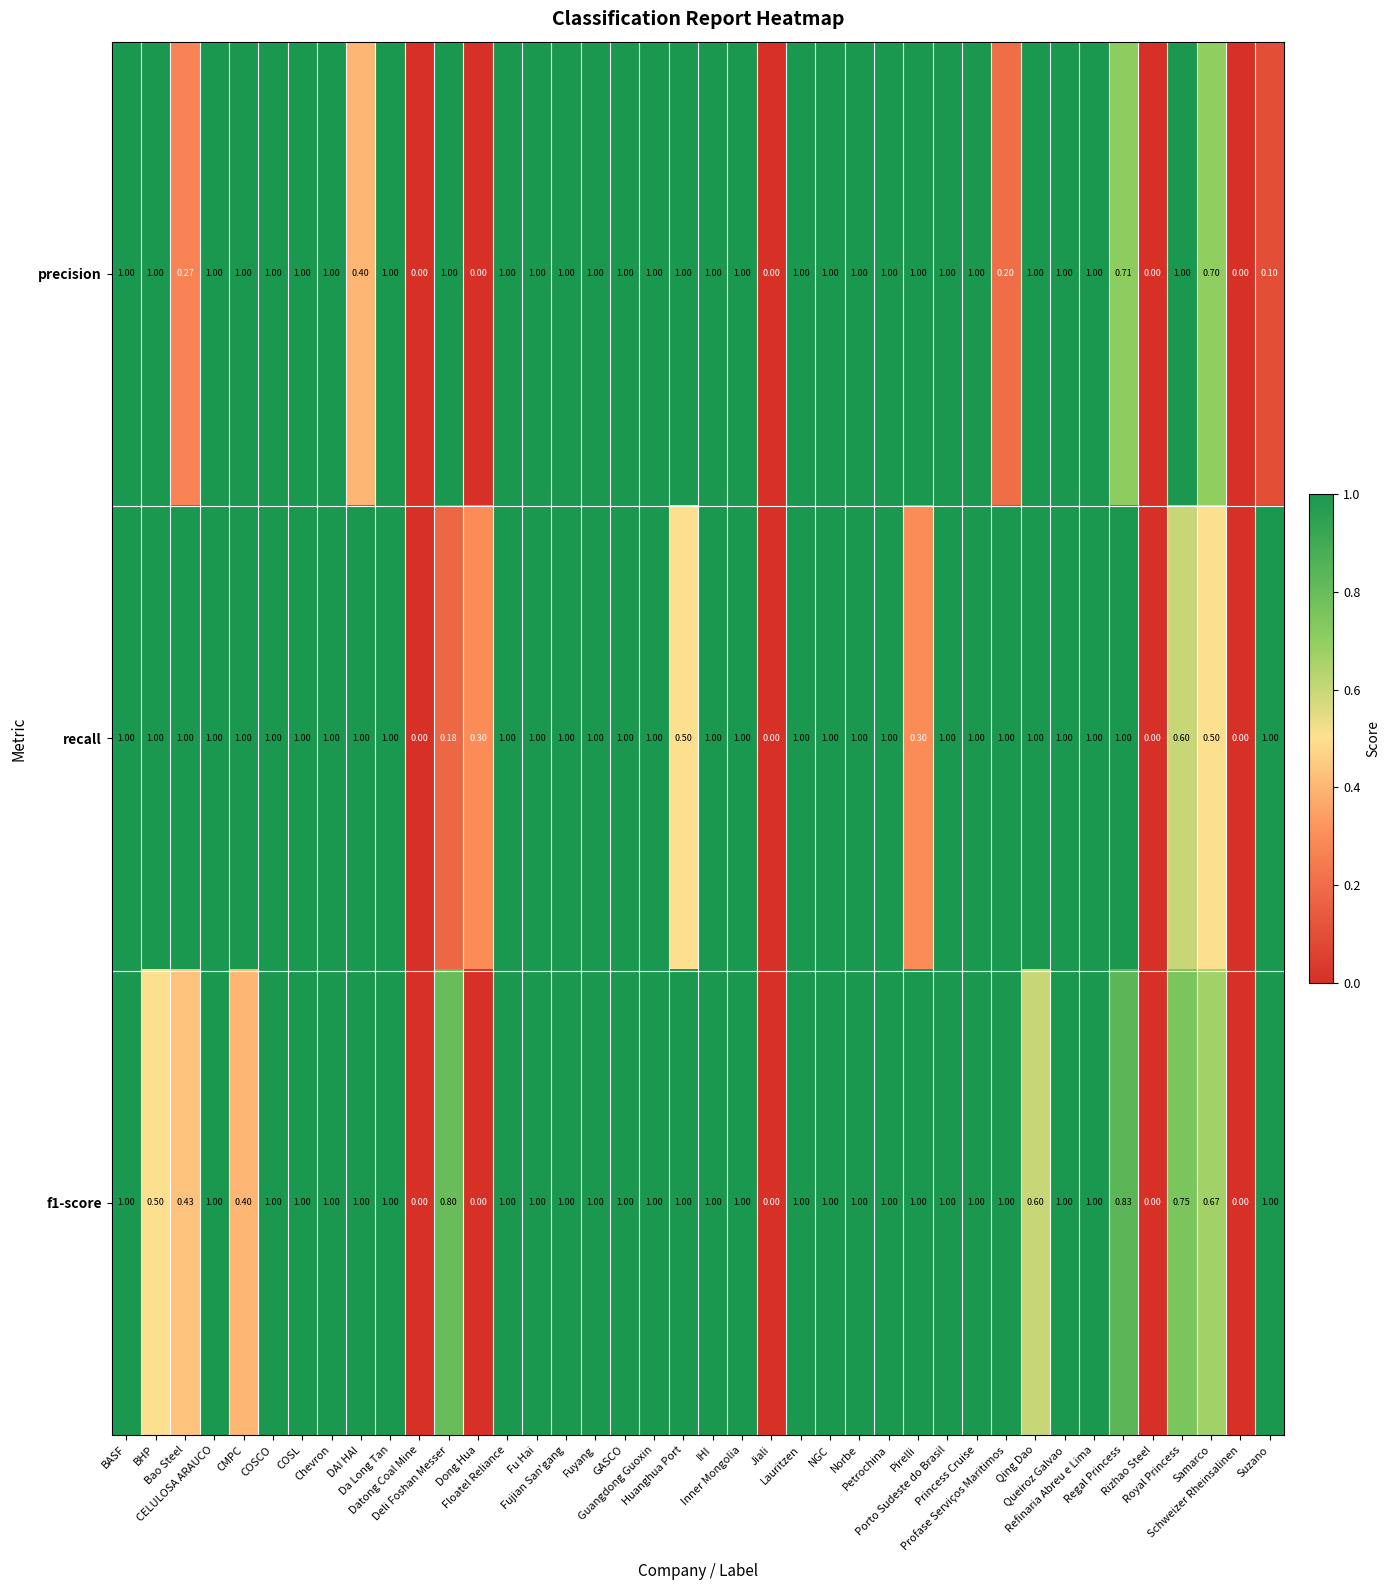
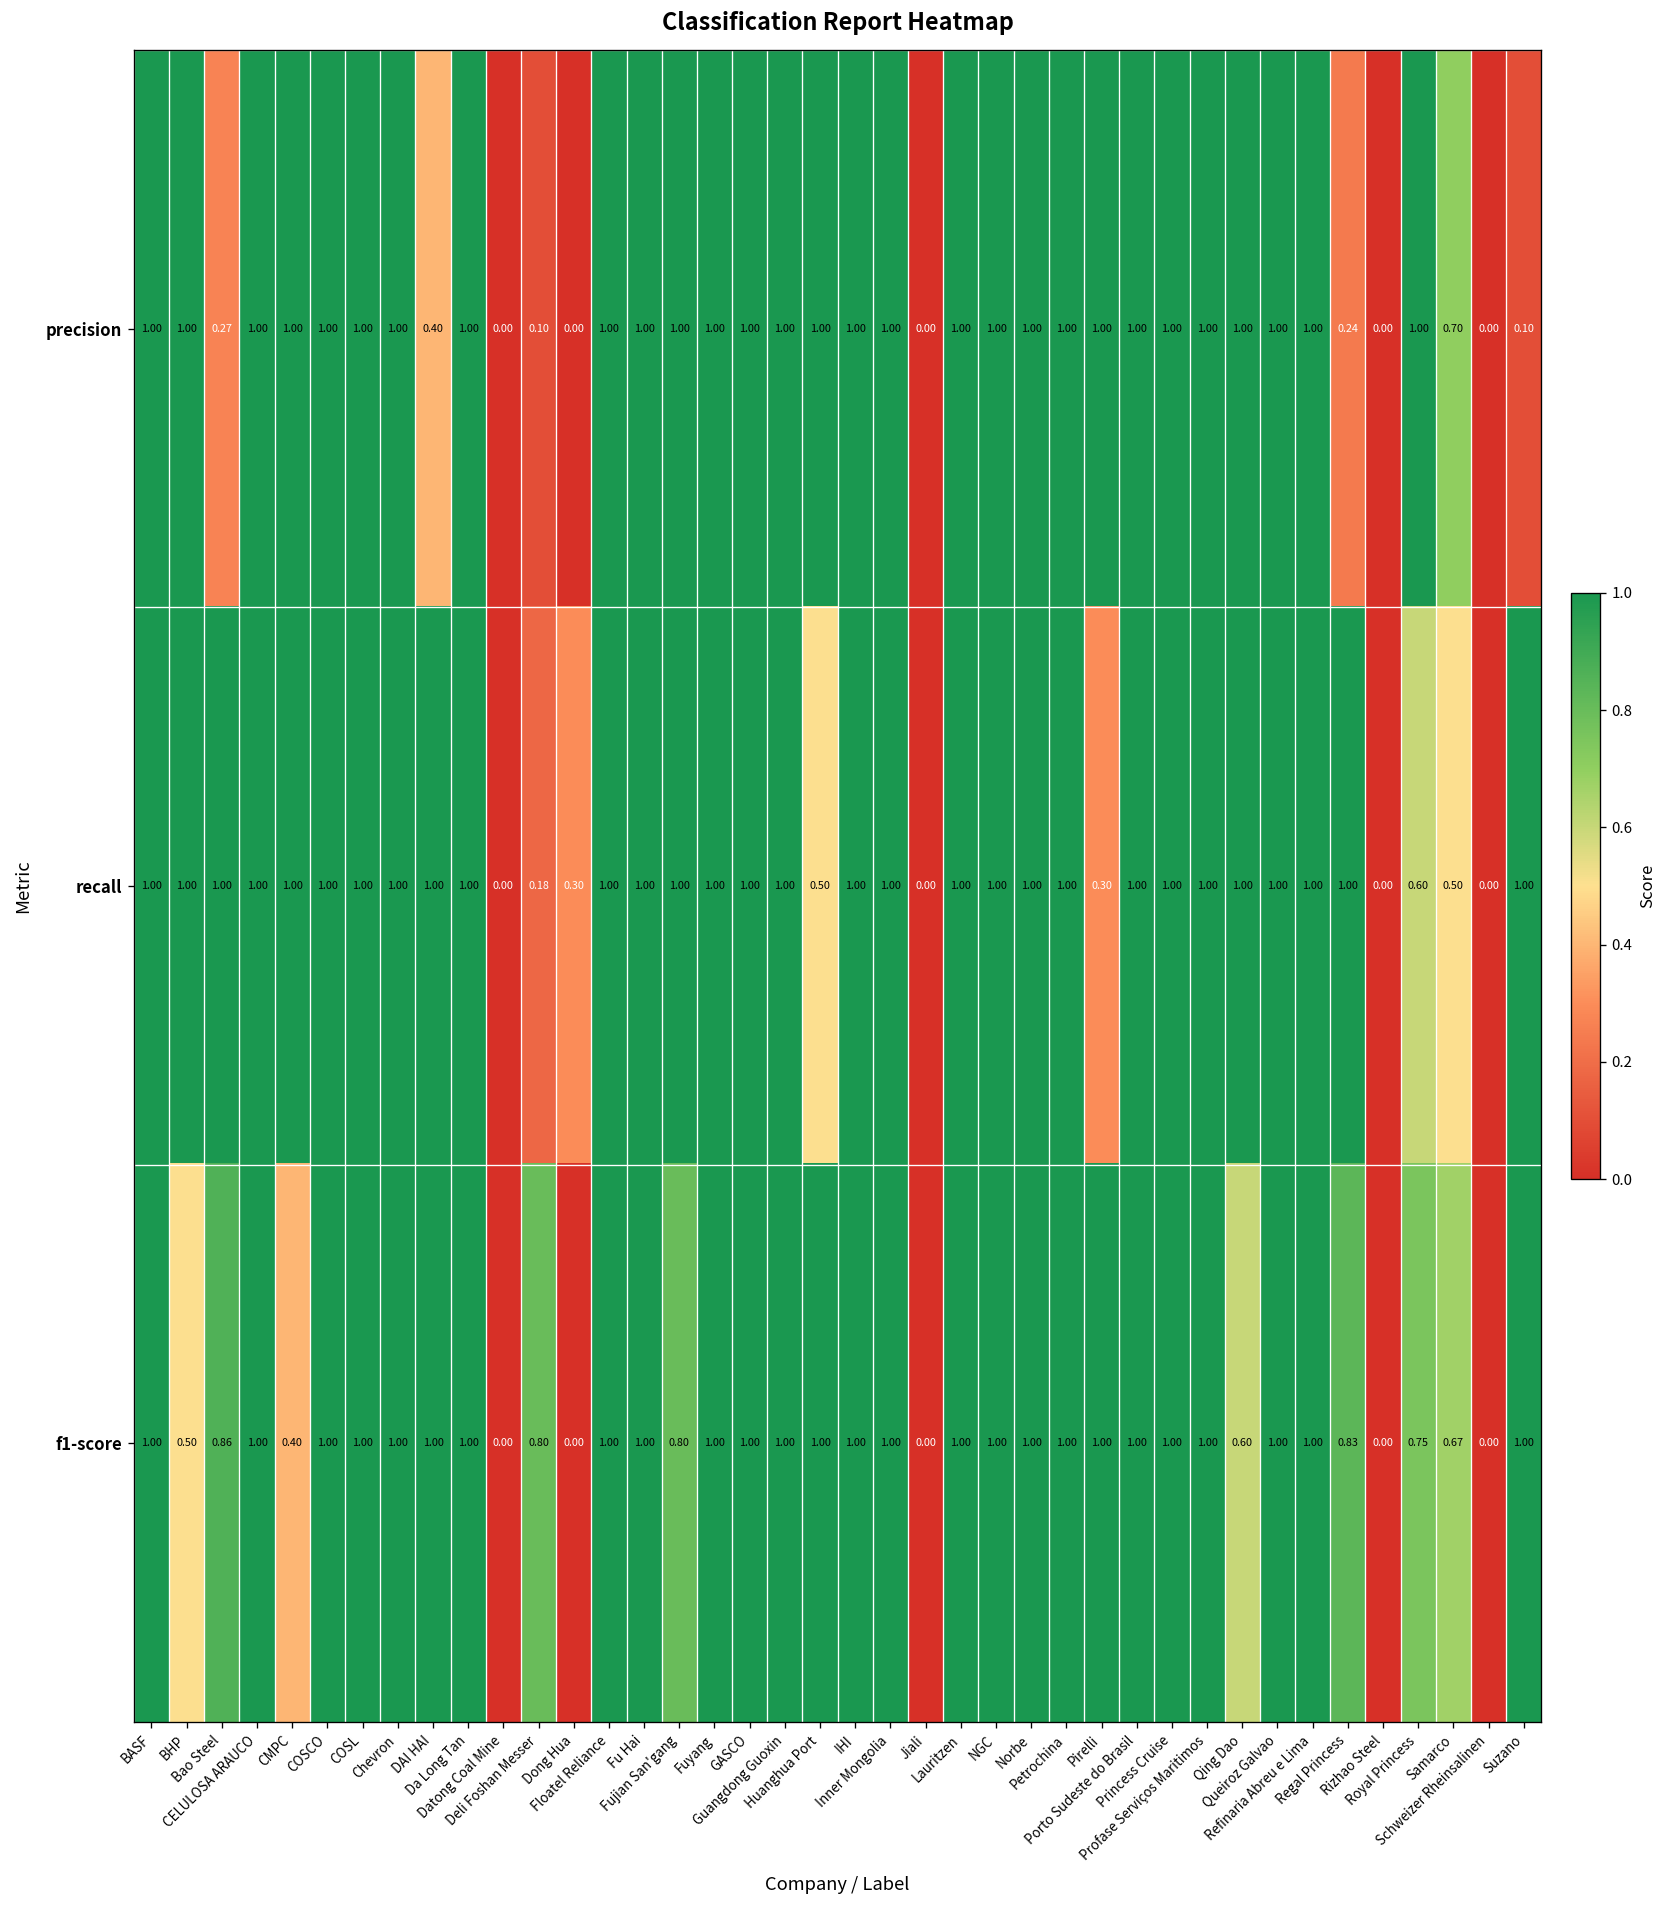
precision, Deli Foshan Messer: 1.00 -> 0.10
precision, Profase Serviços Maritimos: 0.20 -> 1.00
precision, Regal Princess: 0.71 -> 0.24
f1-score, Bao Steel: 0.43 -> 0.86
f1-score, Fujian San'gang: 1.00 -> 0.80
